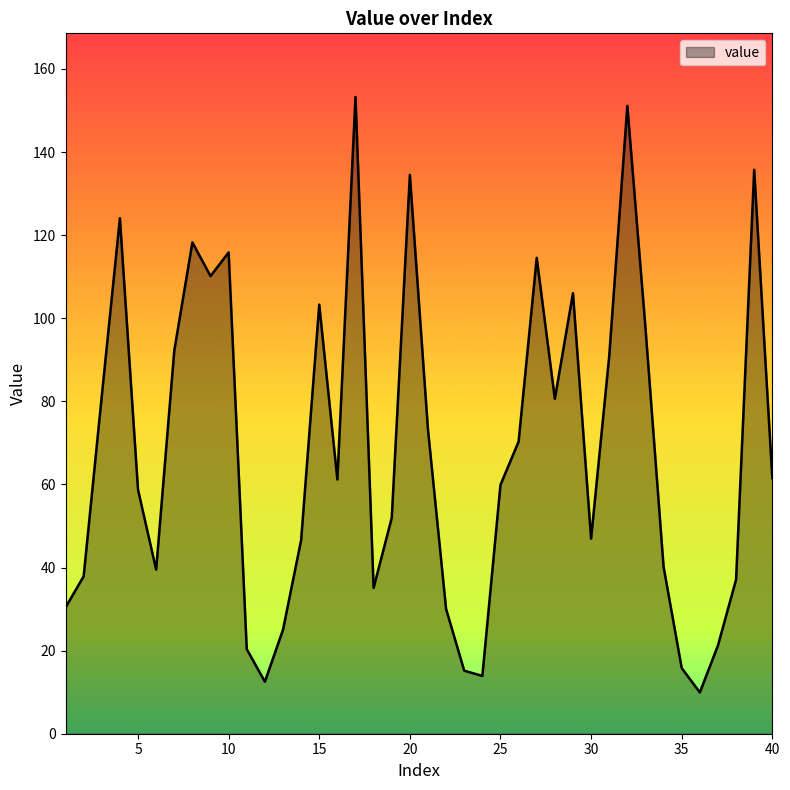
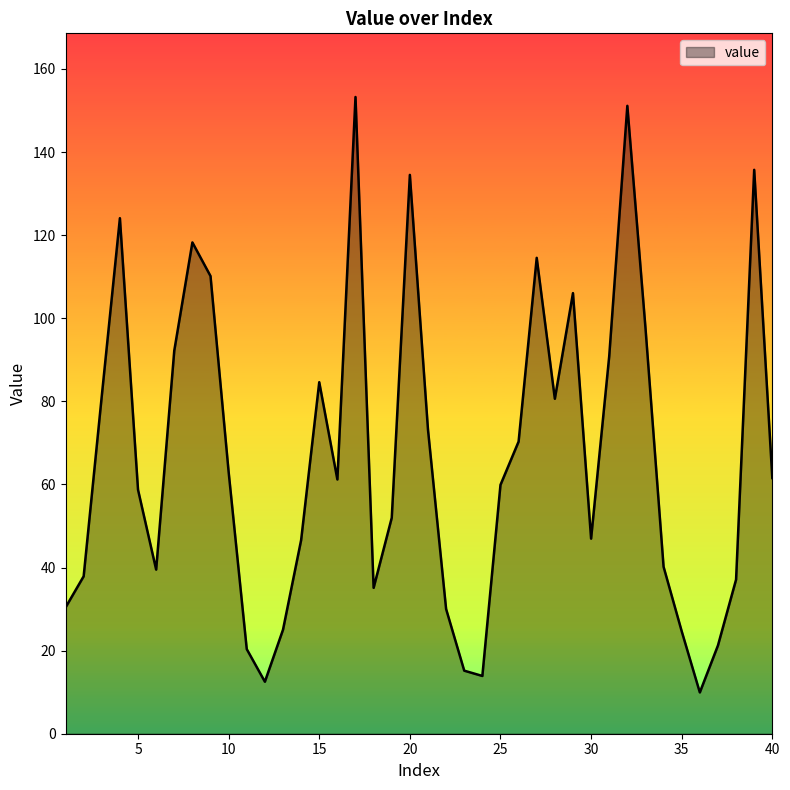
10: 116 -> 63
15: 103 -> 85
35: 16 -> 25
